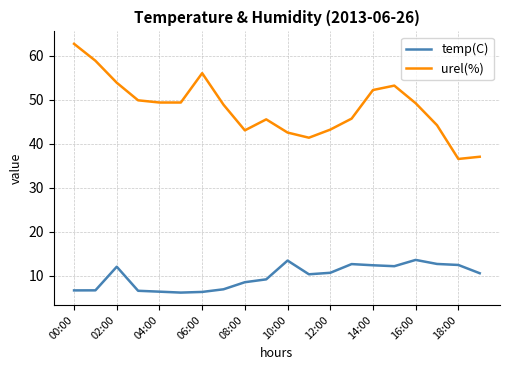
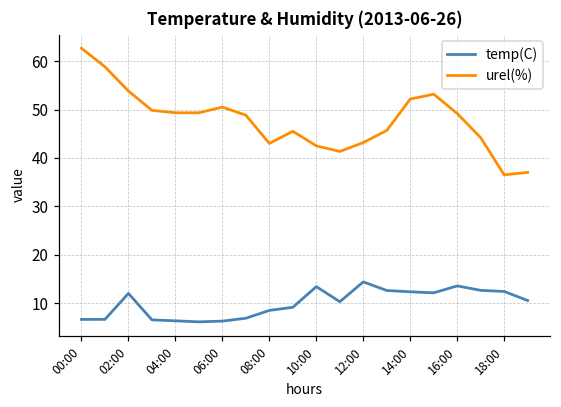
urel(%), 06:00: 56 -> 51
temp(C), 12:00: 11 -> 14
